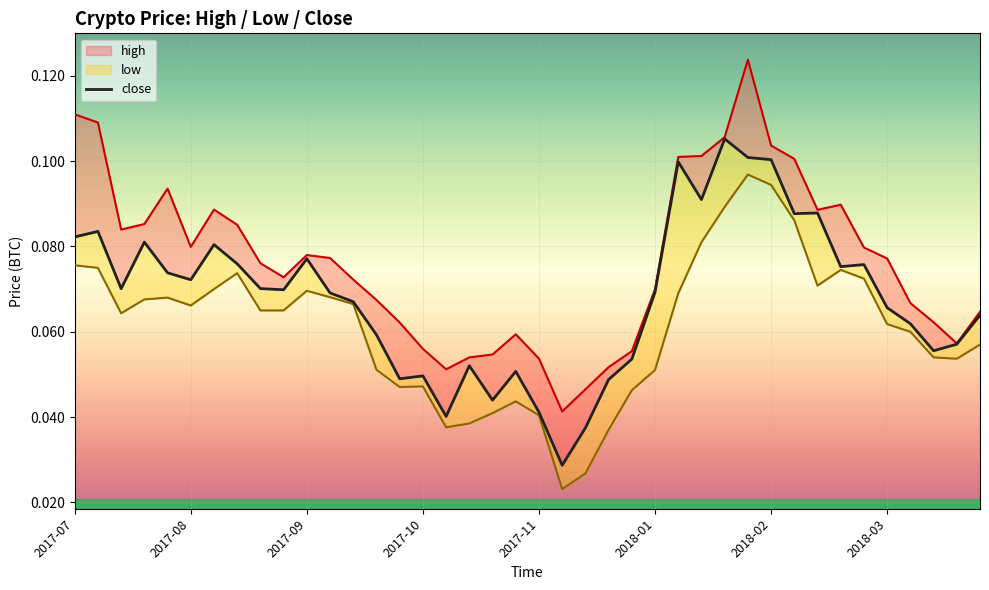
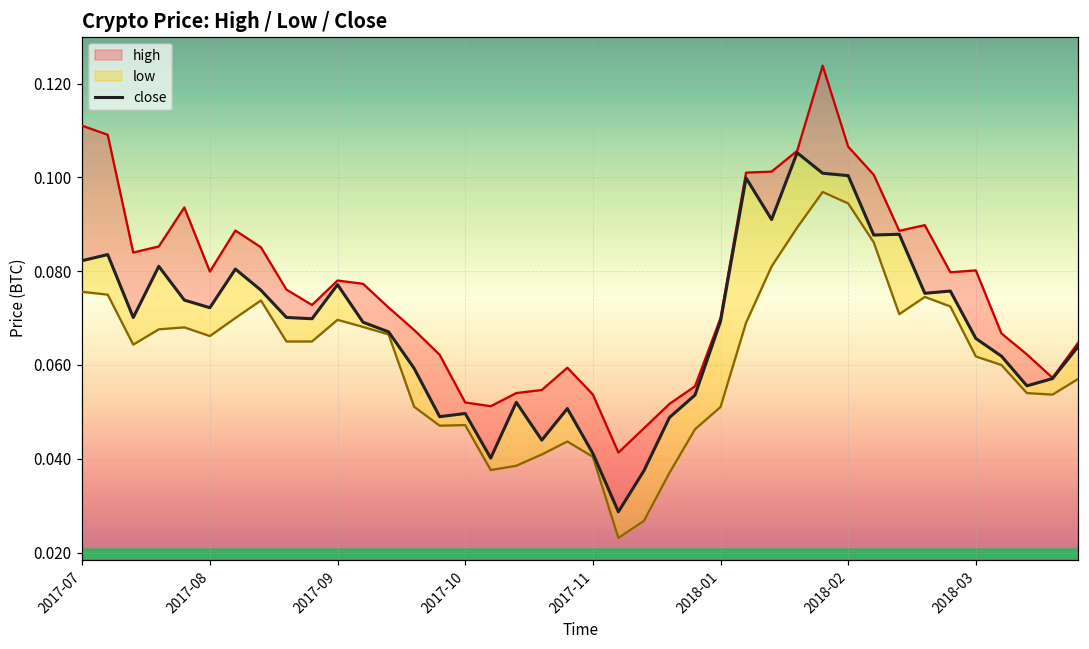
high, 2017-10: 0.056 -> 0.052
high, 2018-02: 0.104 -> 0.107
high, 2018-03: 0.077 -> 0.080
